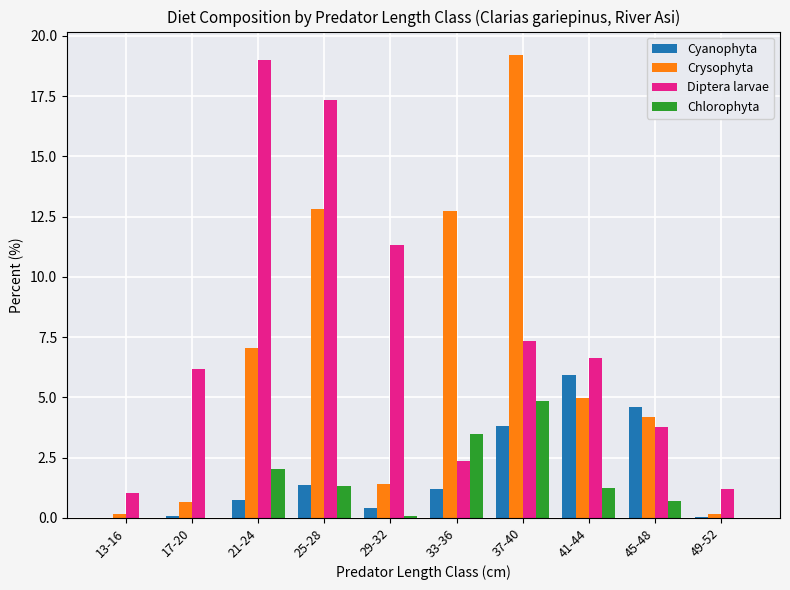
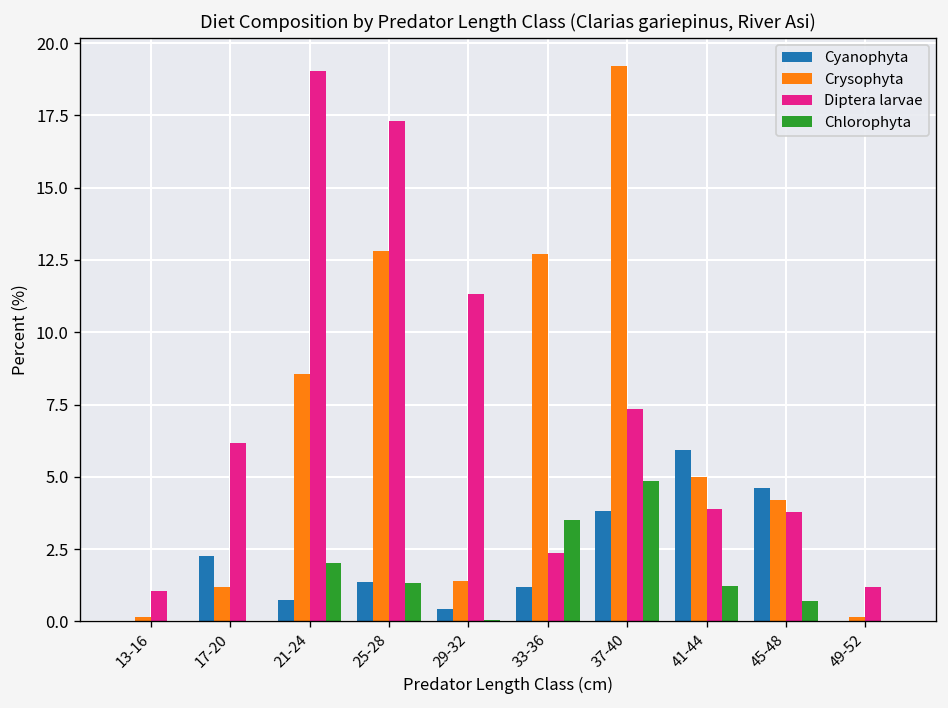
Cyanophyta, 17-20: 0.1 -> 2.3
Crysophyta, 17-20: 0.7 -> 1.2
Crysophyta, 21-24: 7.0 -> 8.6
Diptera larvae, 41-44: 6.6 -> 3.9
